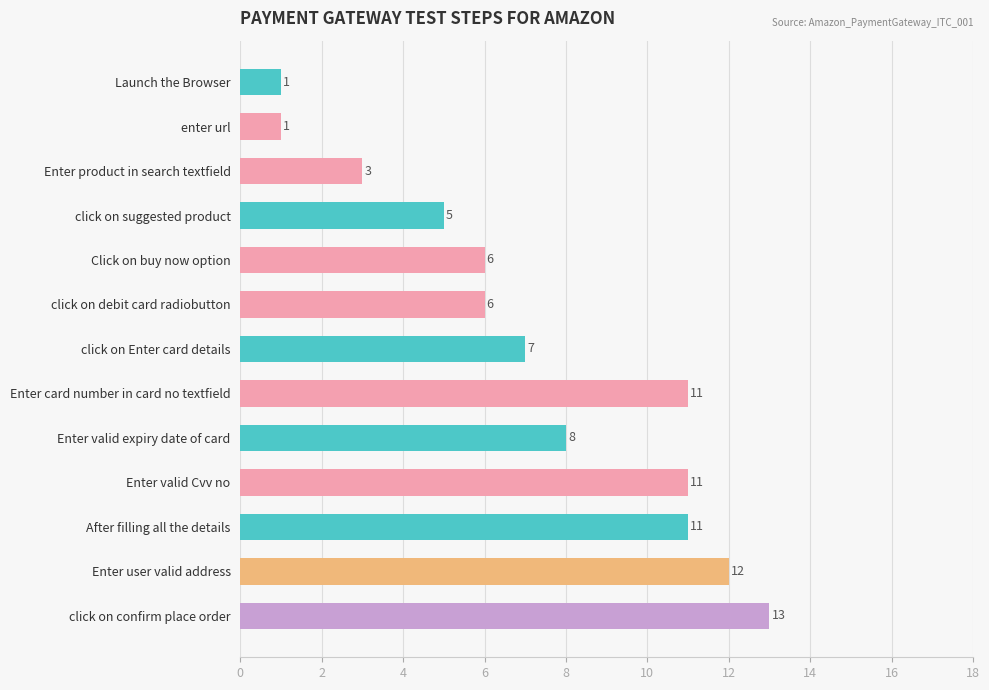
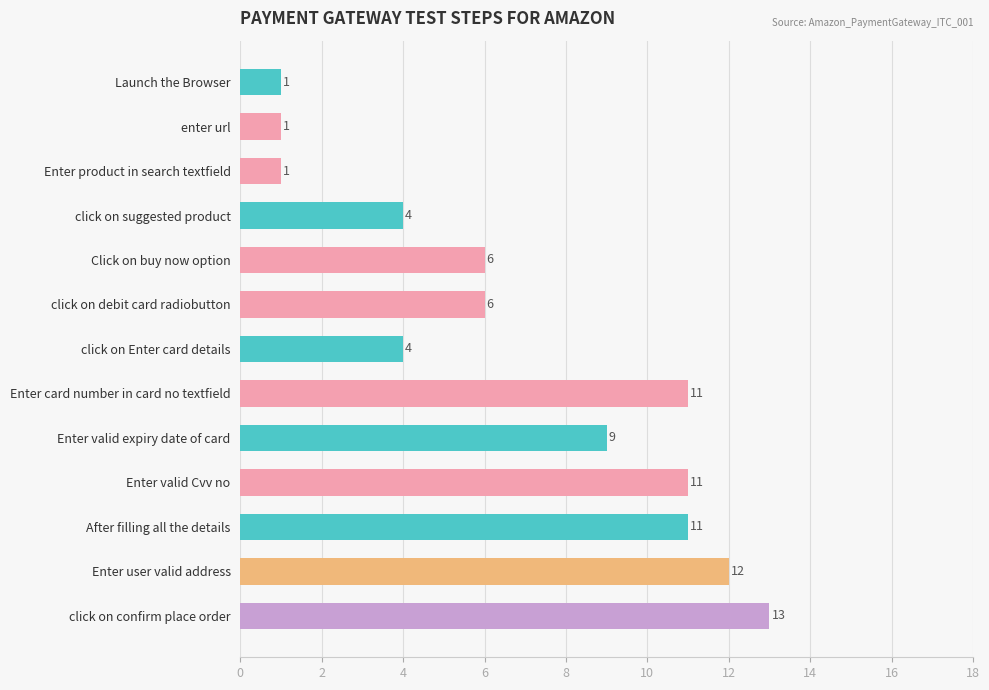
Enter product in search textfield: 3 -> 1
click on suggested product: 5 -> 4
click on Enter card details: 7 -> 4
Enter valid expiry date of card: 8 -> 9
